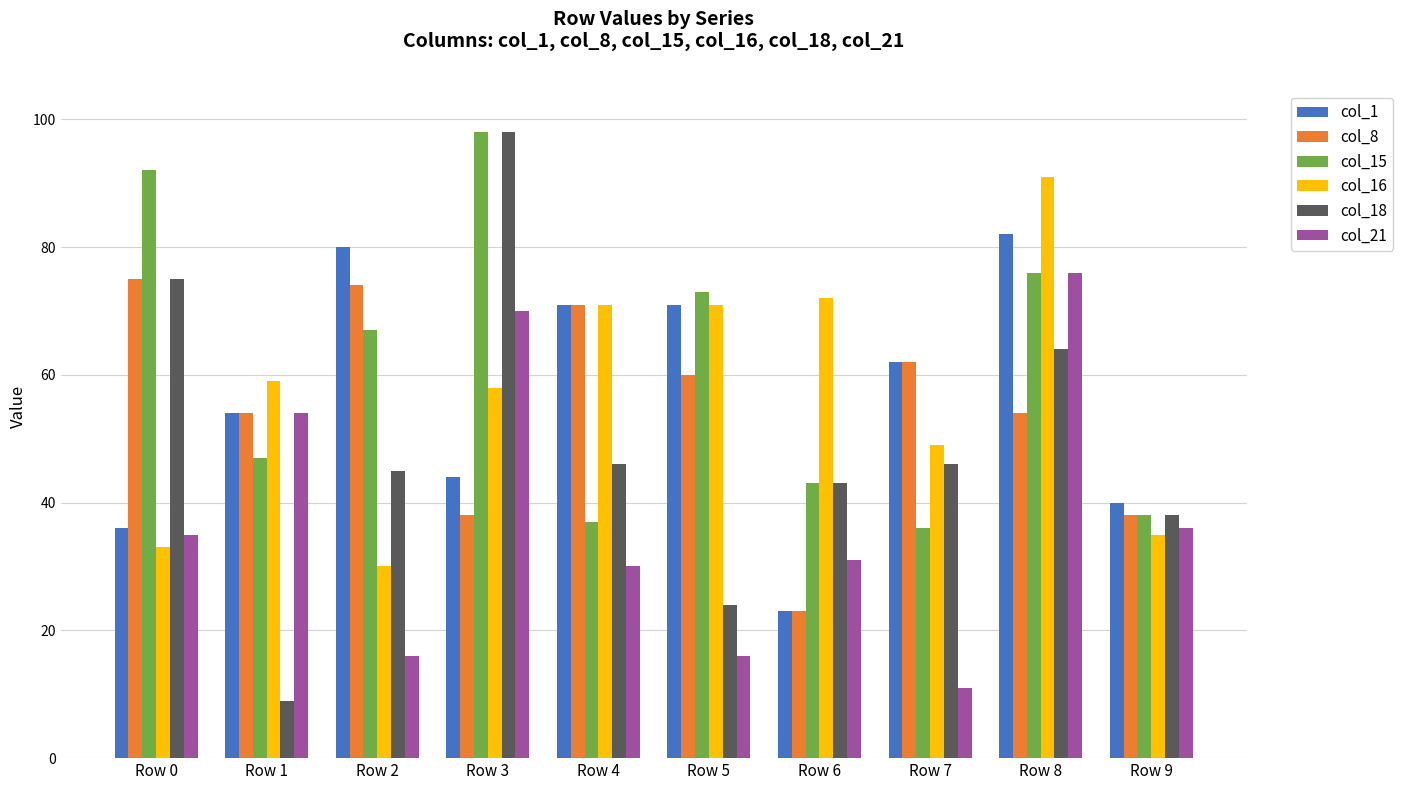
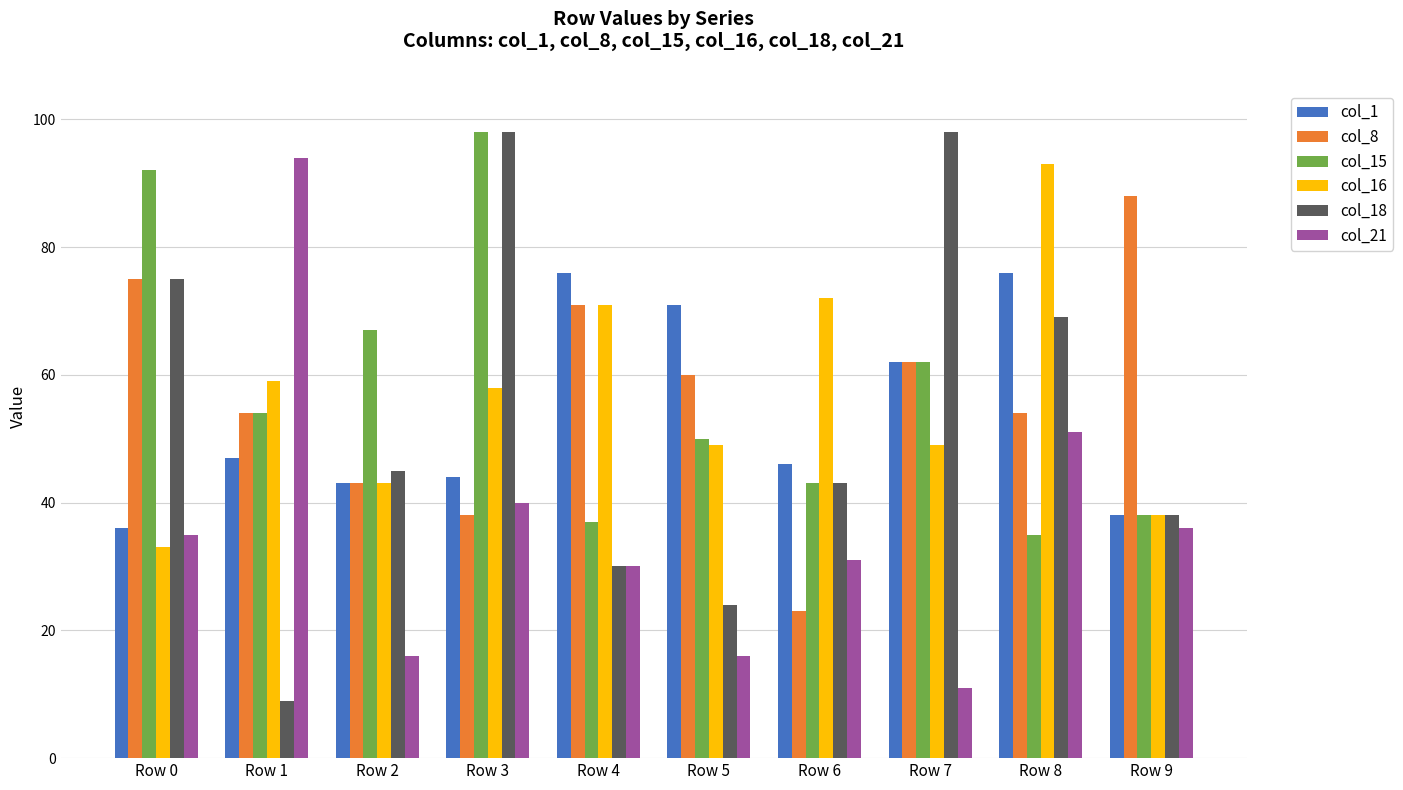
col_1, Row 1: 54 -> 47
col_15, Row 1: 47 -> 54
col_21, Row 1: 54 -> 94
col_1, Row 2: 80 -> 43
col_8, Row 2: 74 -> 43
col_16, Row 2: 30 -> 43
col_21, Row 3: 70 -> 40
col_1, Row 4: 71 -> 76
col_18, Row 4: 46 -> 30
col_15, Row 5: 73 -> 50
col_16, Row 5: 71 -> 49
col_1, Row 6: 23 -> 46
col_15, Row 7: 36 -> 62
col_18, Row 7: 46 -> 98
col_1, Row 8: 82 -> 76
col_15, Row 8: 76 -> 35
col_16, Row 8: 91 -> 93
col_18, Row 8: 64 -> 69
col_21, Row 8: 76 -> 51
col_1, Row 9: 40 -> 38
col_8, Row 9: 38 -> 88
col_16, Row 9: 35 -> 38
